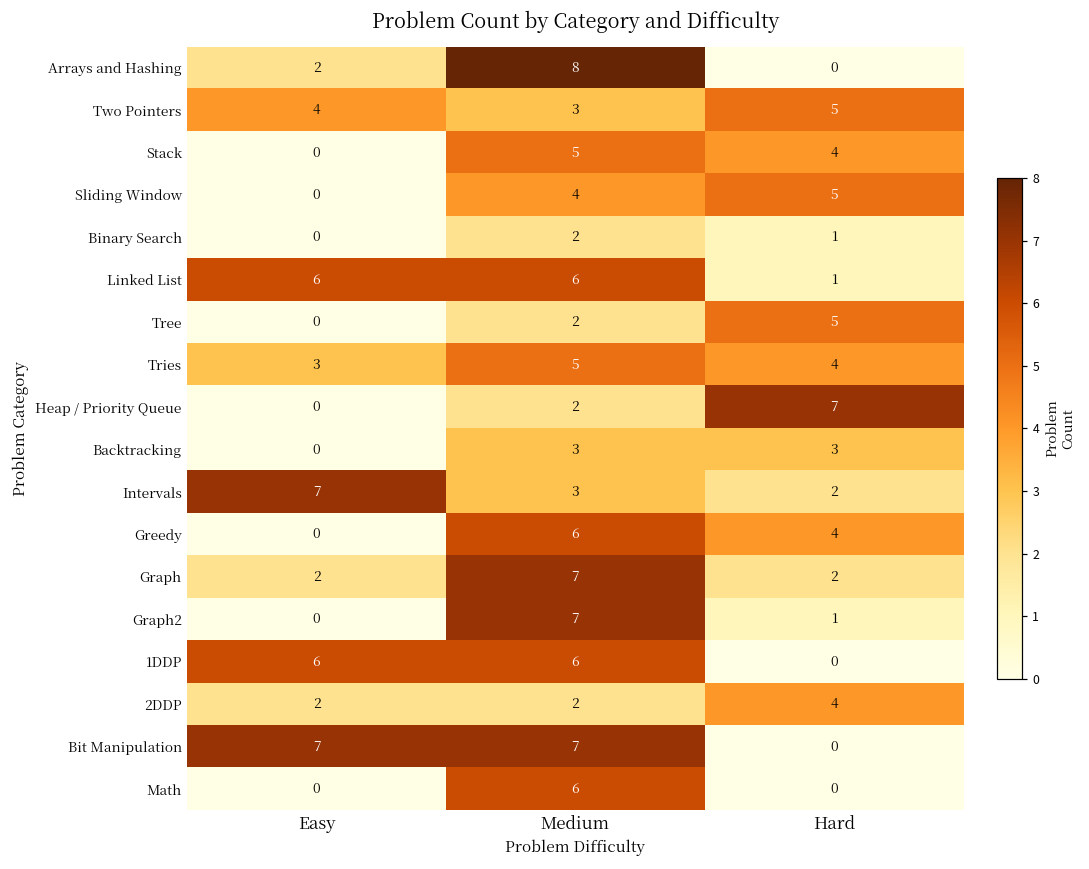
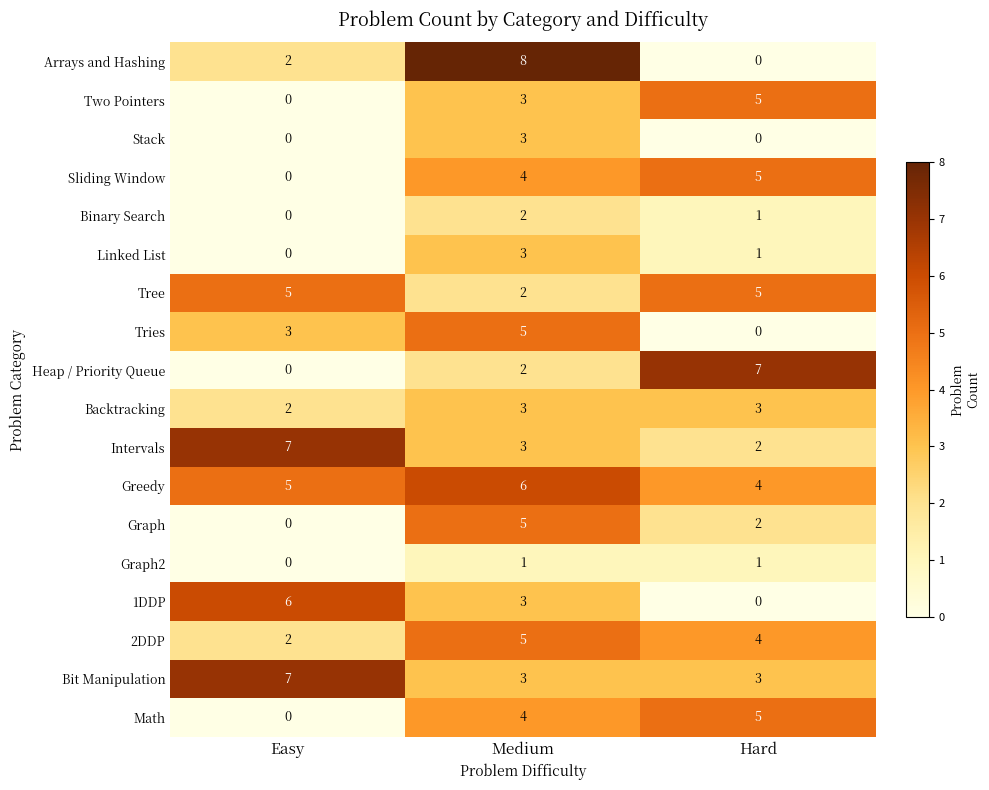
Two Pointers, Easy: 4 -> 0
Stack, Medium: 5 -> 3
Stack, Hard: 4 -> 0
Linked List, Easy: 6 -> 0
Linked List, Medium: 6 -> 3
Tree, Easy: 0 -> 5
Tries, Hard: 4 -> 0
Backtracking, Easy: 0 -> 2
Greedy, Easy: 0 -> 5
Graph, Easy: 2 -> 0
Graph, Medium: 7 -> 5
Graph2, Medium: 7 -> 1
1DDP, Medium: 6 -> 3
2DDP, Medium: 2 -> 5
Bit Manipulation, Medium: 7 -> 3
Bit Manipulation, Hard: 0 -> 3
Math, Medium: 6 -> 4
Math, Hard: 0 -> 5
